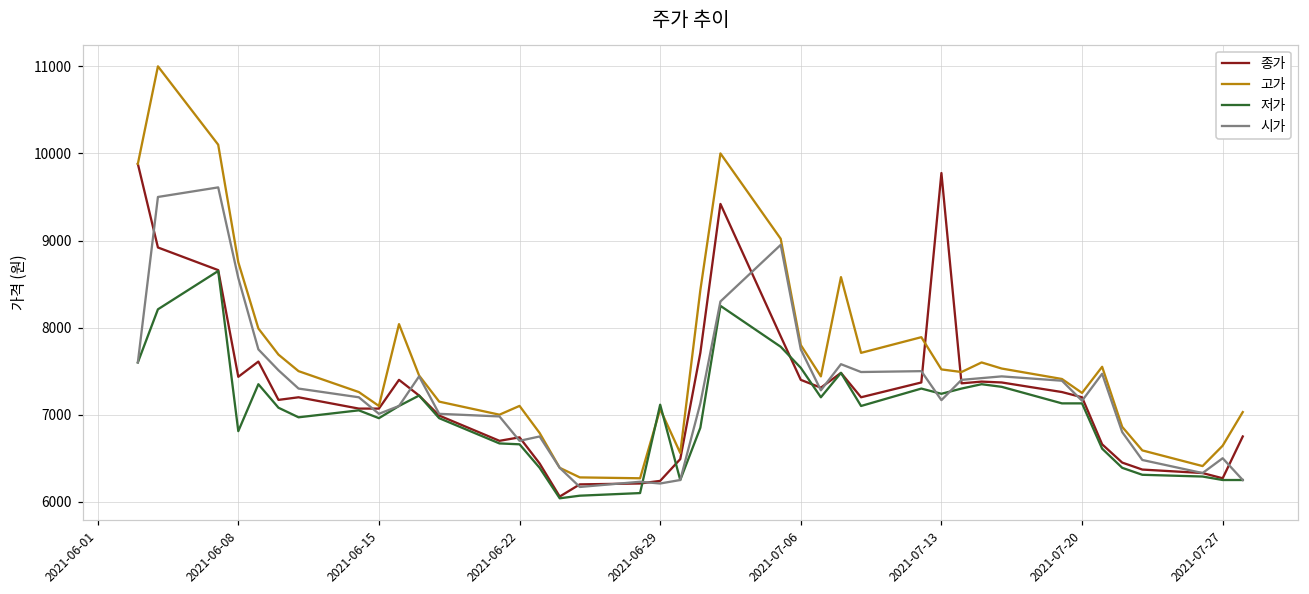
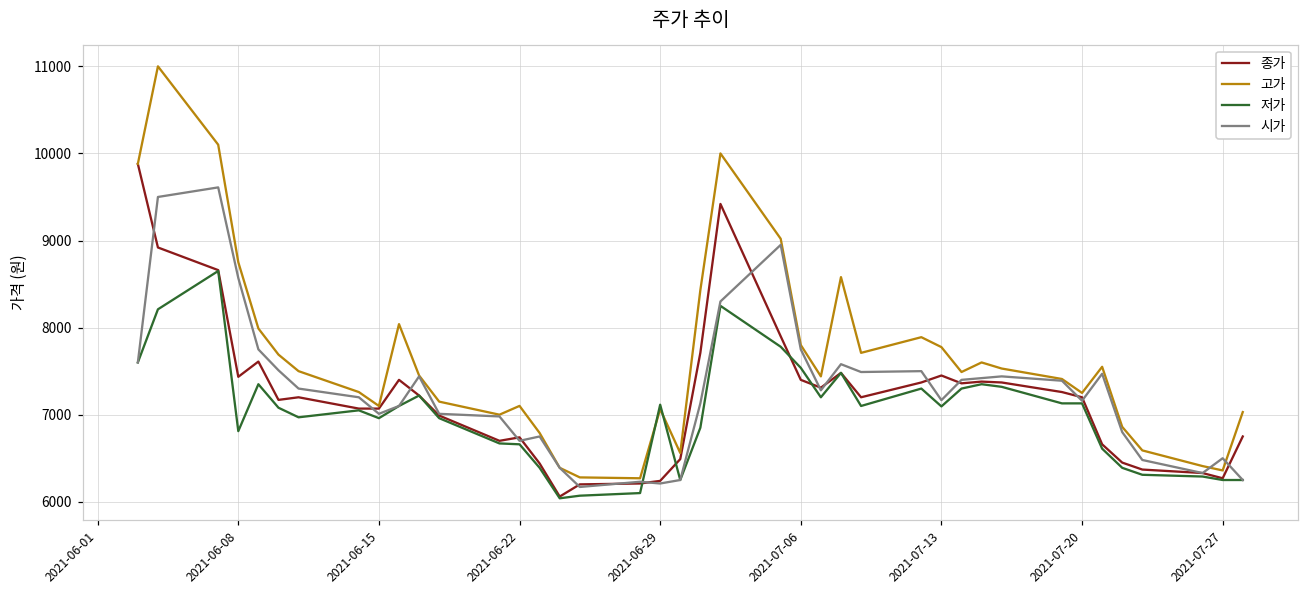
종가, 2021-07-13: 9800 -> 7500
고가, 2021-07-13: 7500 -> 7800
저가, 2021-07-13: 7200 -> 7100
고가, 2021-07-27: 6600 -> 6400
